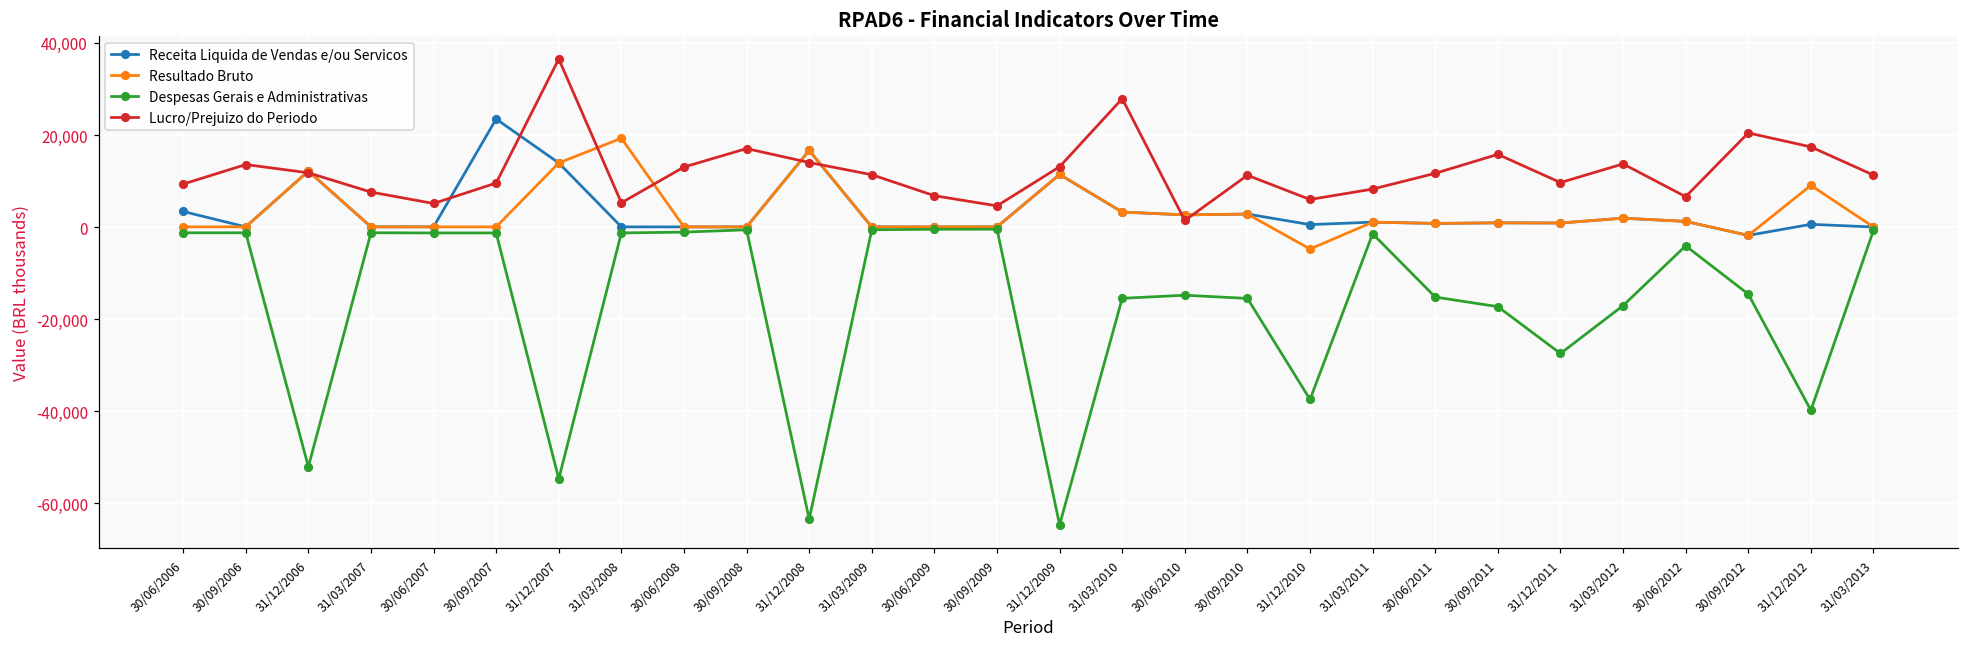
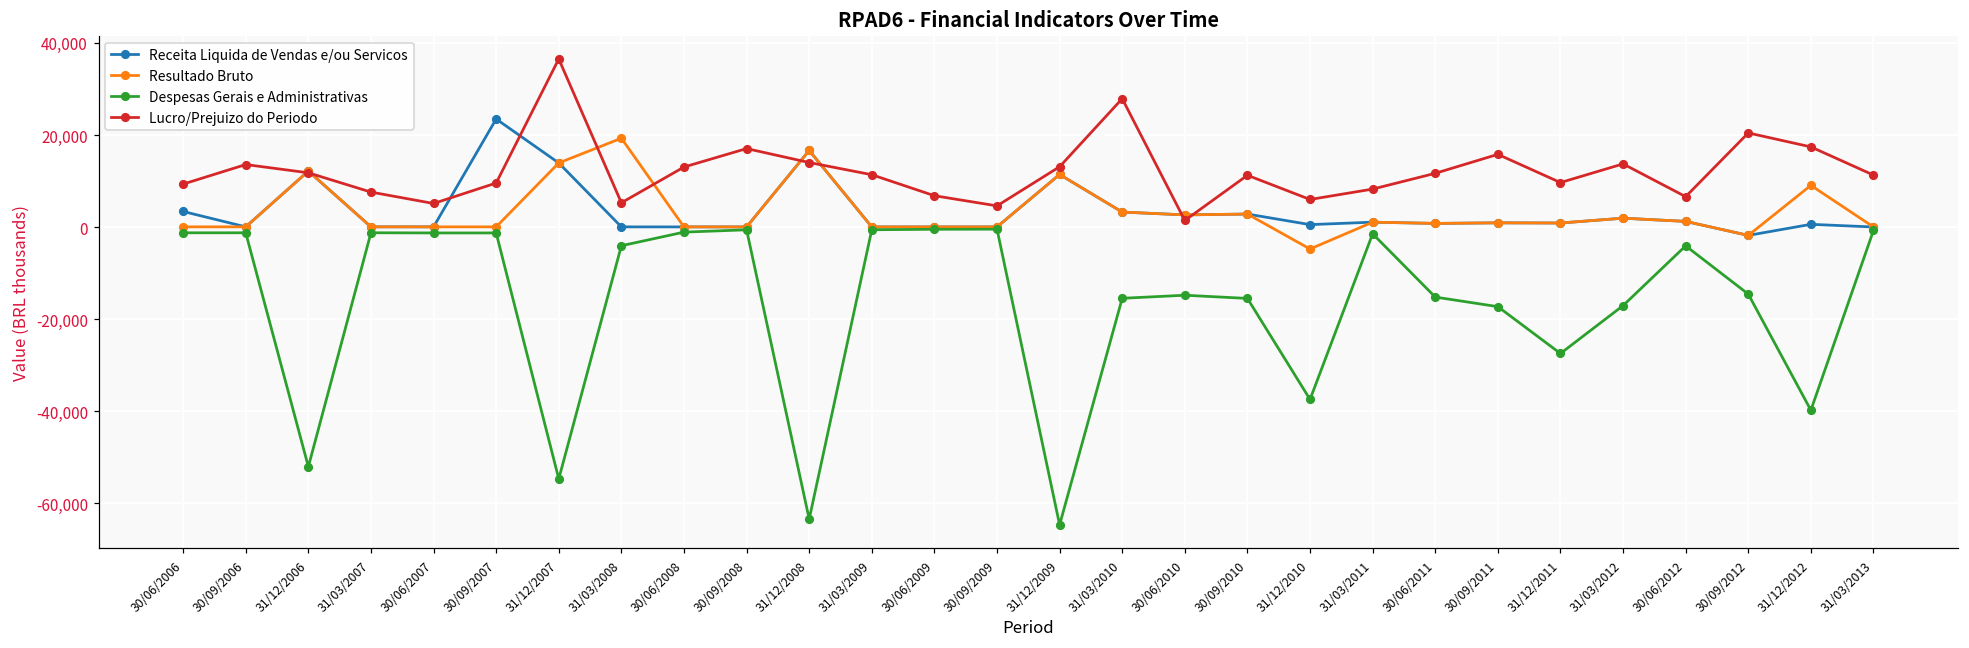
Despesas Gerais e Administrativas, 31/03/2008: -1,000 -> -4,000
